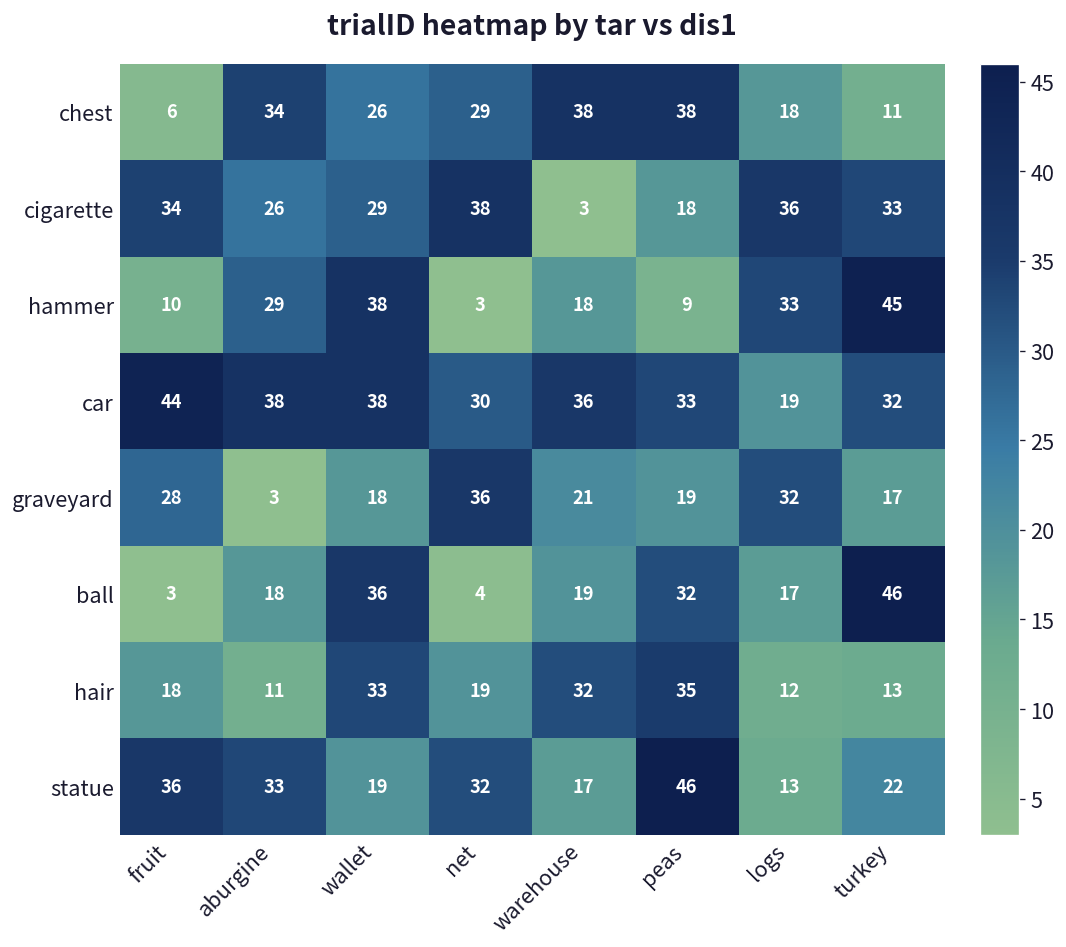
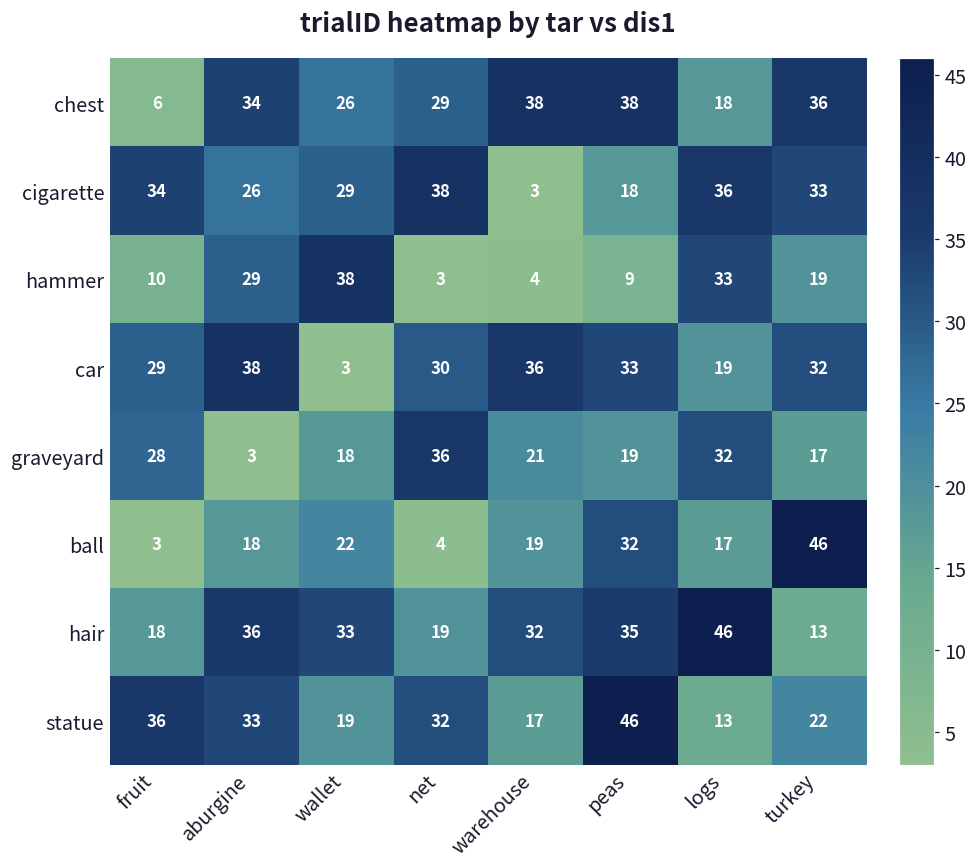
chest, turkey: 11 -> 36
hammer, warehouse: 18 -> 4
hammer, turkey: 45 -> 19
car, fruit: 44 -> 29
car, wallet: 38 -> 3
ball, wallet: 36 -> 22
hair, aburgine: 11 -> 36
hair, logs: 12 -> 46
